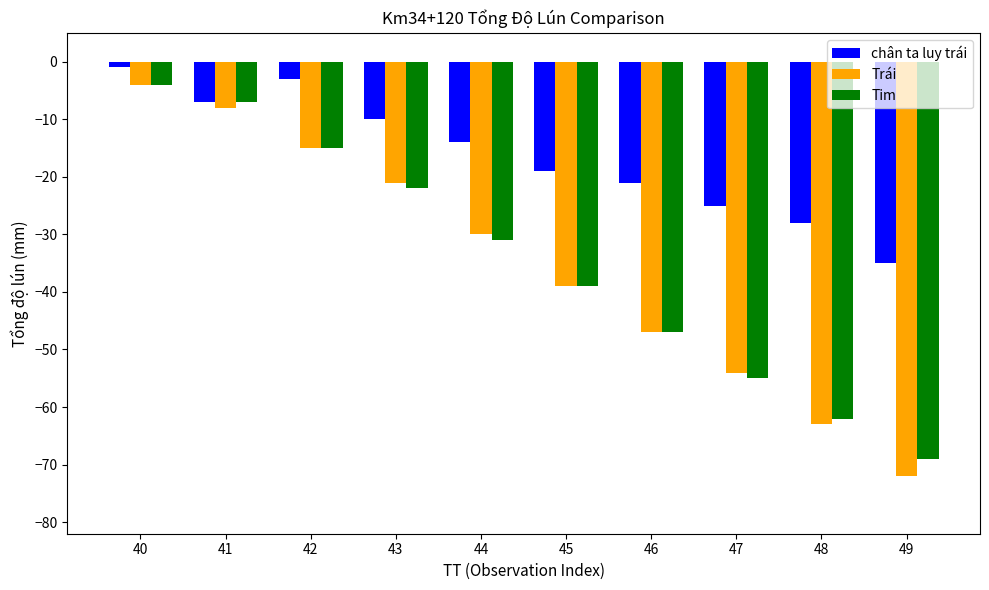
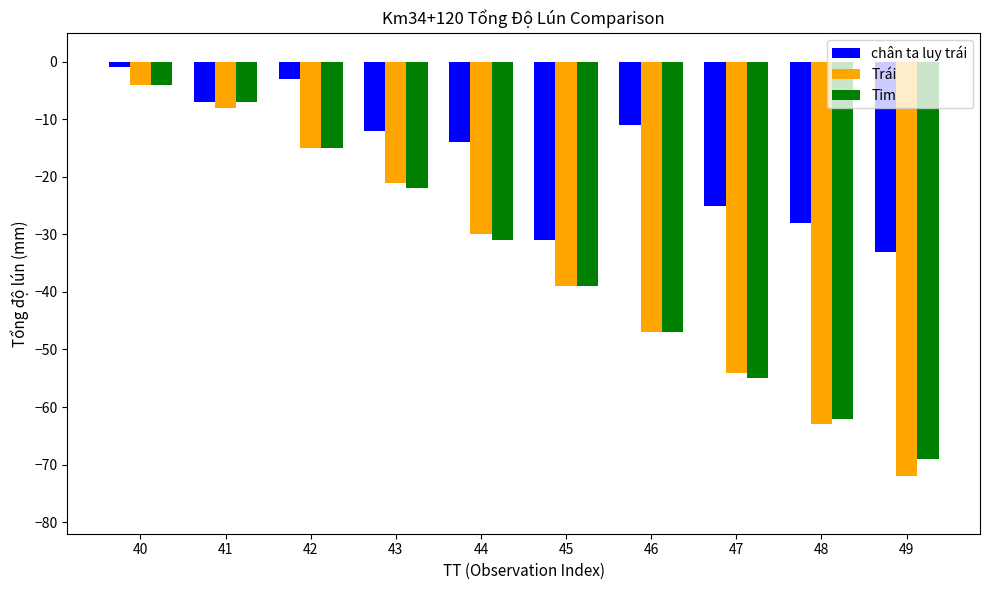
chân ta luy trái, 43: -10 -> -12
chân ta luy trái, 45: -19 -> -31
chân ta luy trái, 46: -21 -> -11
chân ta luy trái, 49: -35 -> -33
